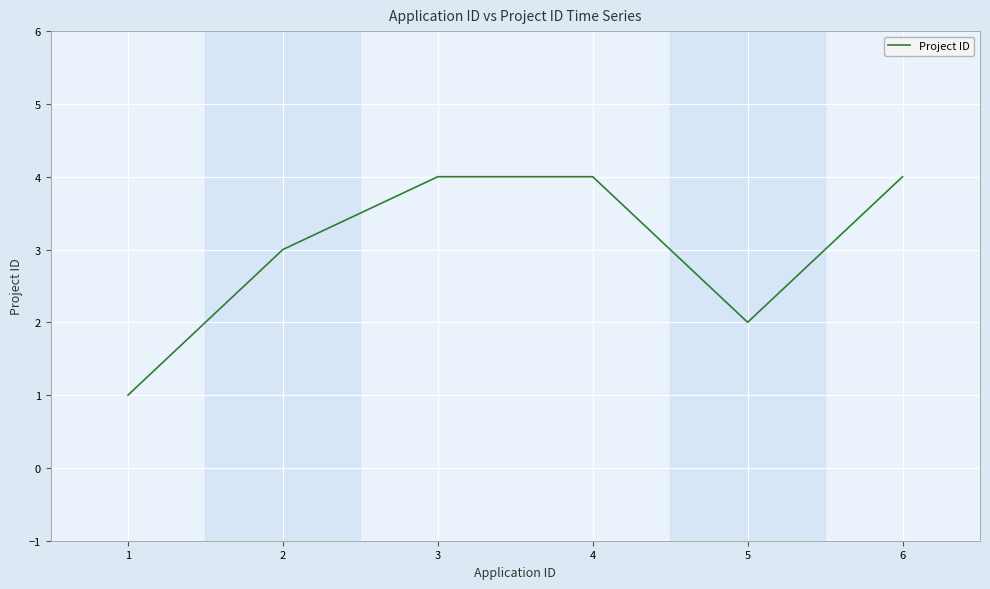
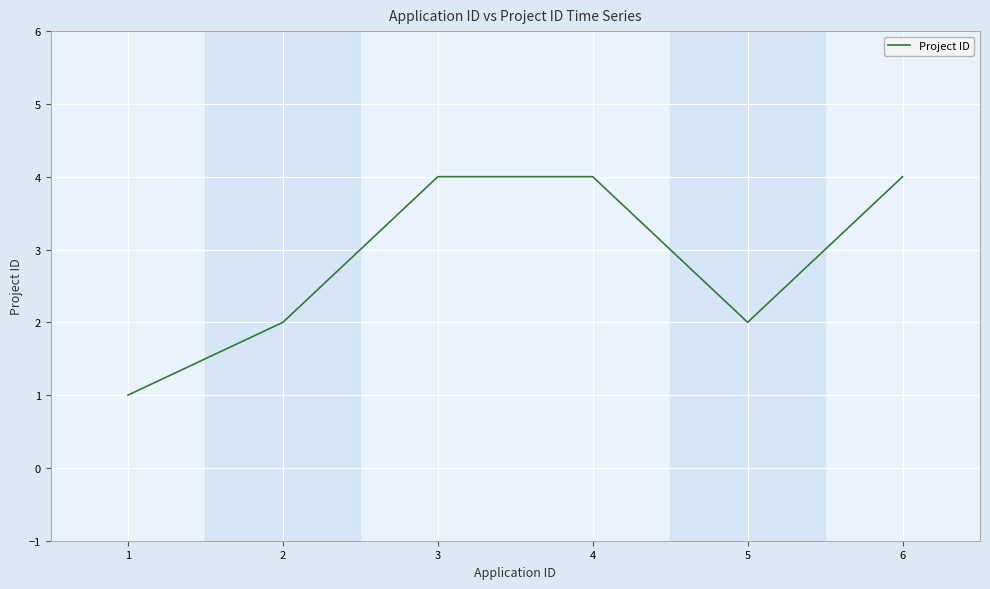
2: 3 -> 2
